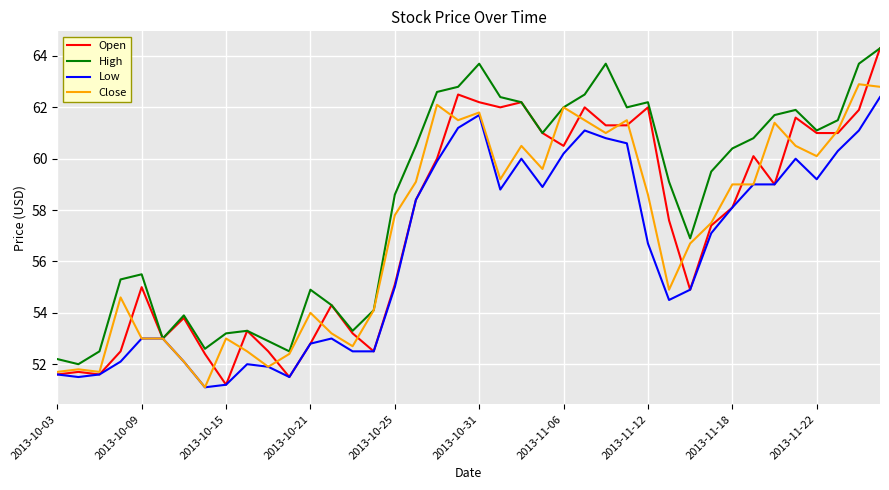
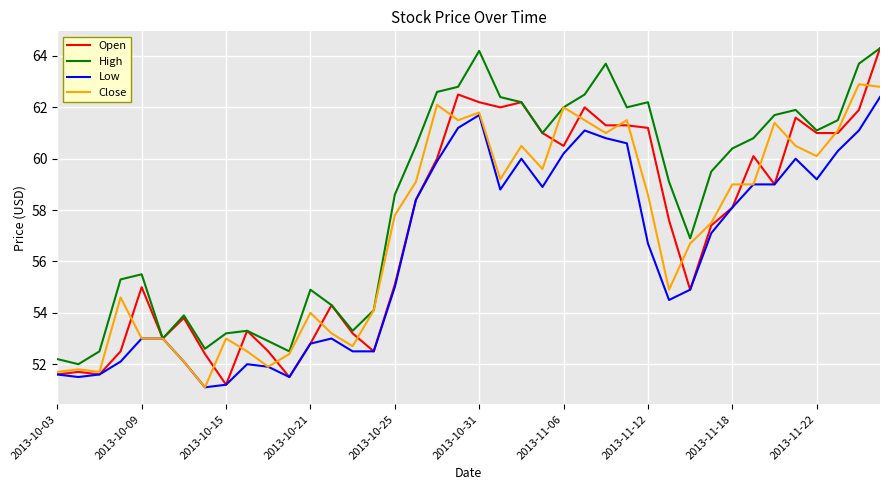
High, 2013-10-31: 63.7 -> 64.2
Open, 2013-11-12: 62.0 -> 61.2
